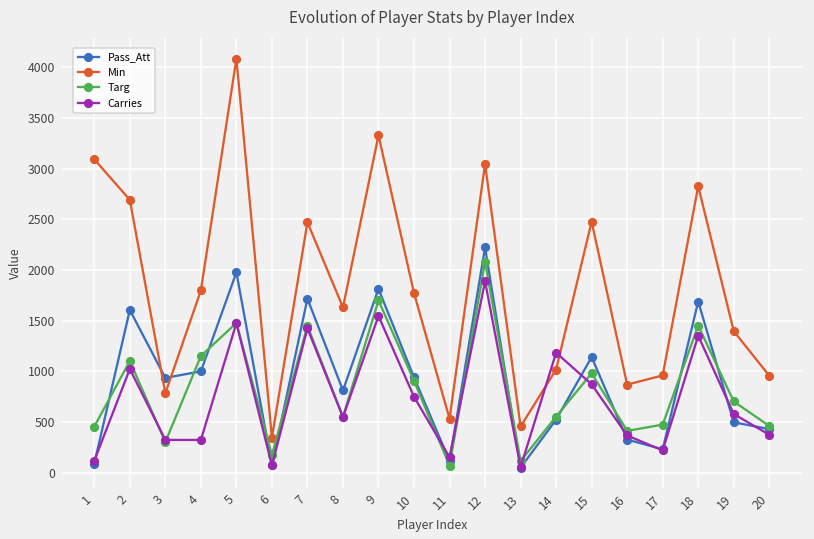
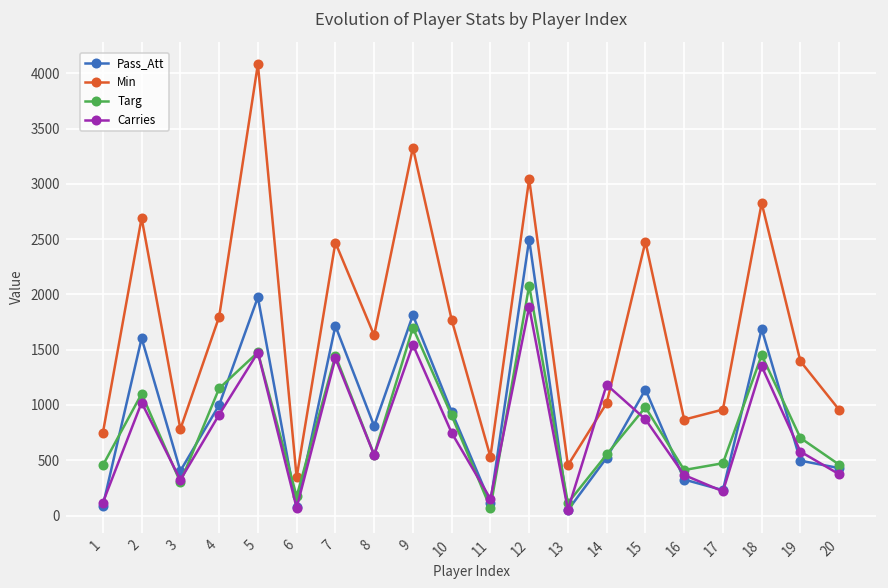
Min, 1: 3100 -> 700
Pass_Att, 3: 900 -> 400
Carries, 4: 300 -> 900
Pass_Att, 12: 2200 -> 2500
